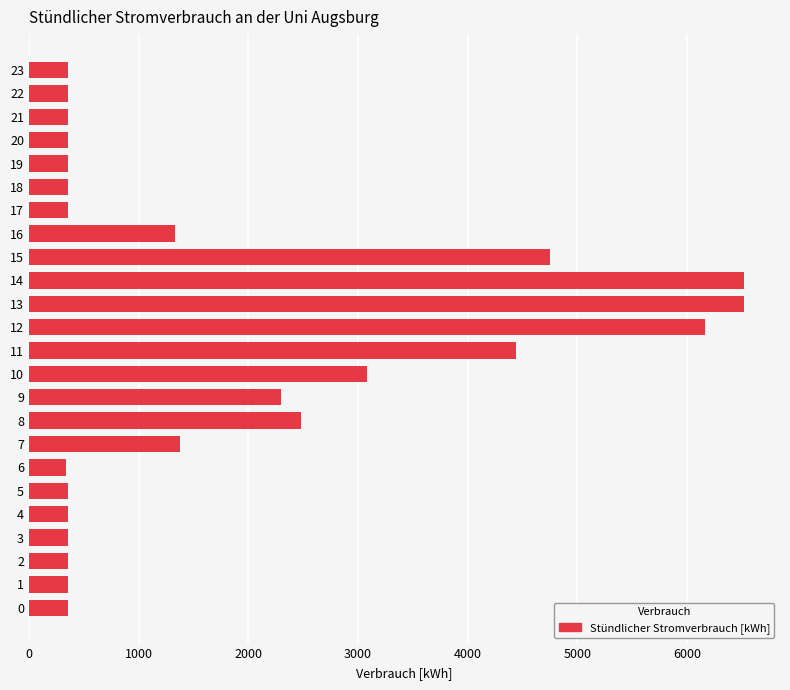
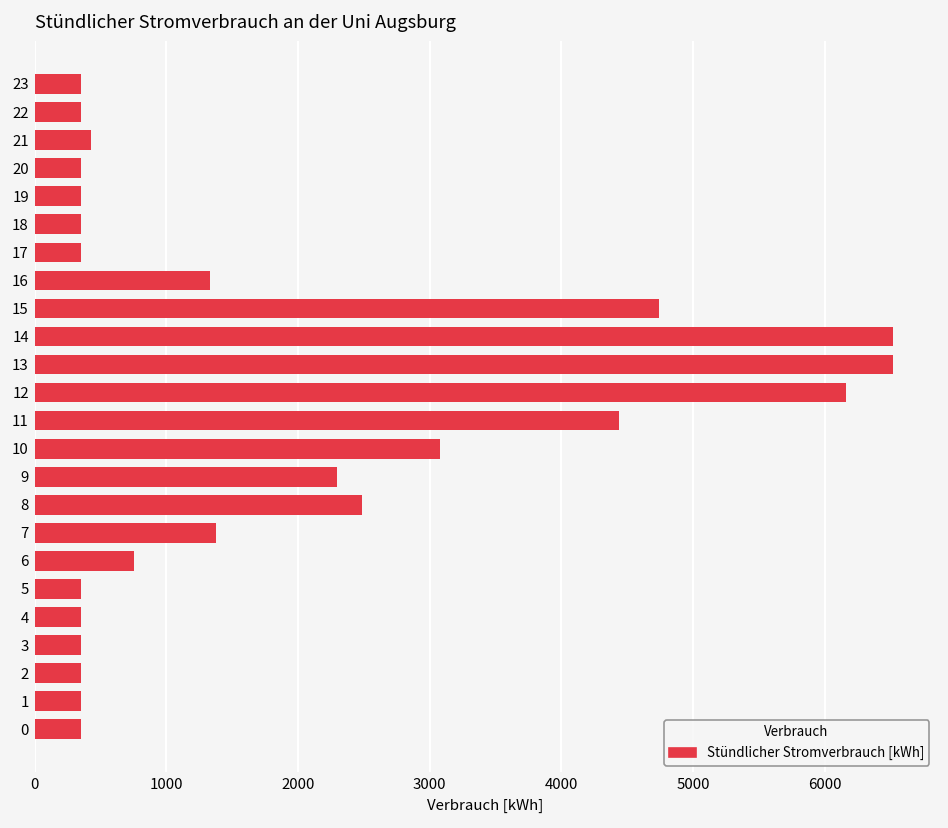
21: 350 -> 430
6: 340 -> 750
